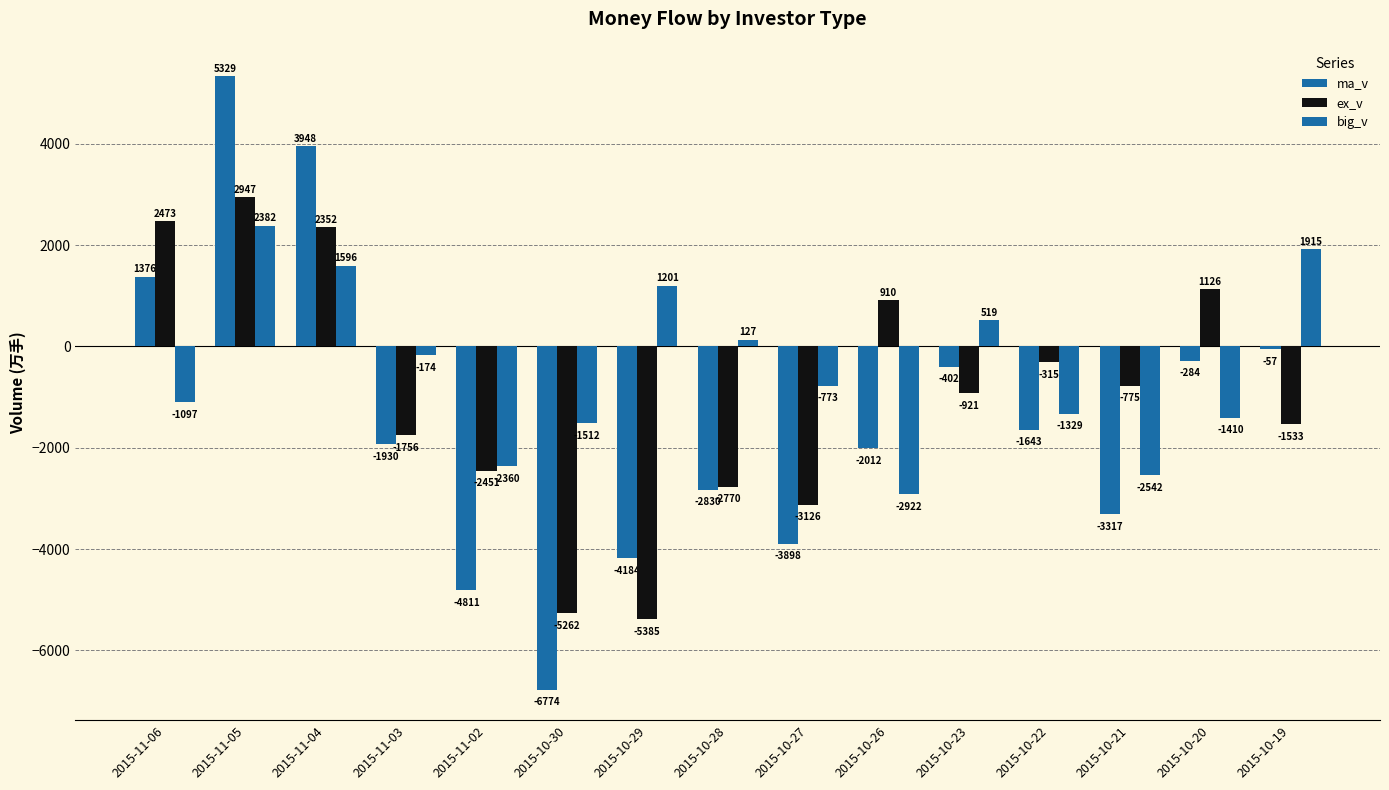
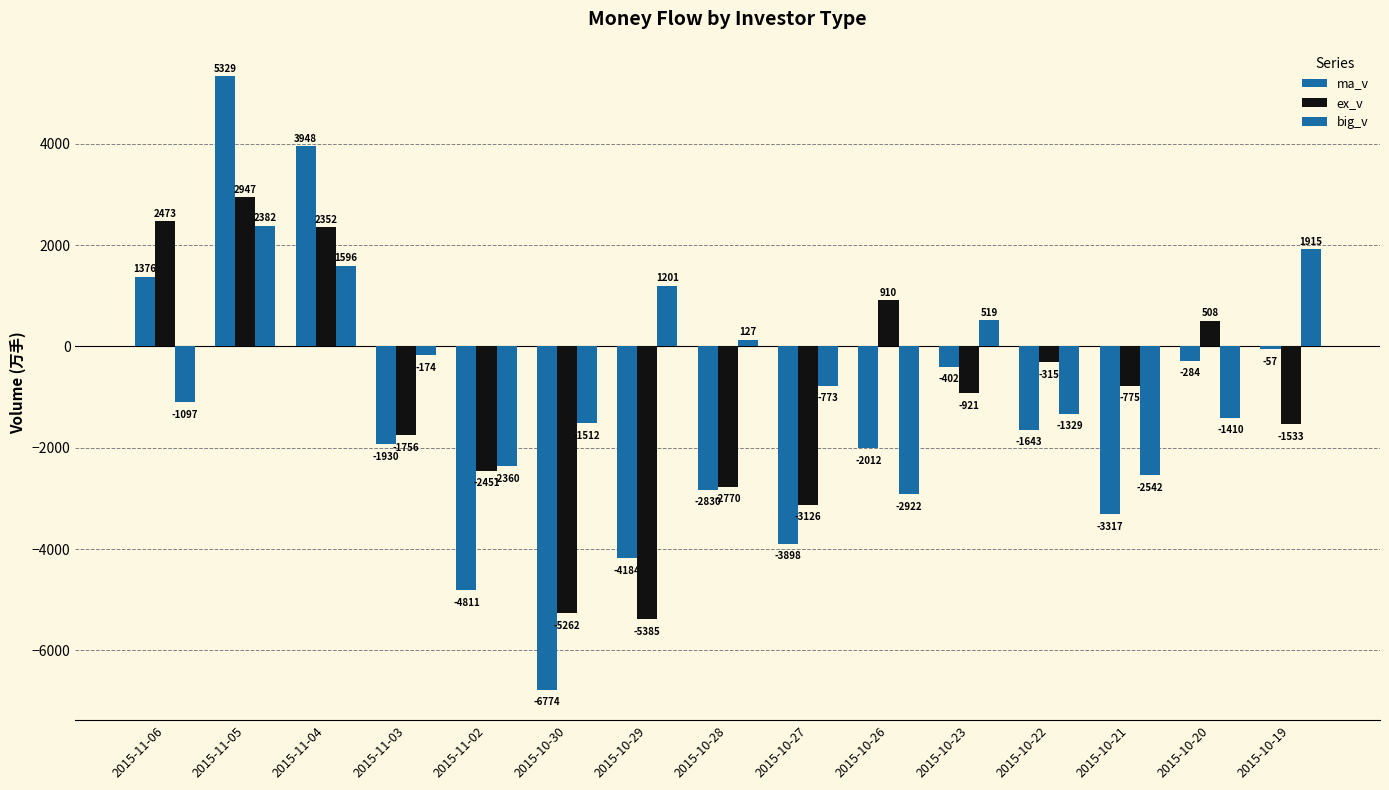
ex_v, 2015-10-20: 1126 -> 508
